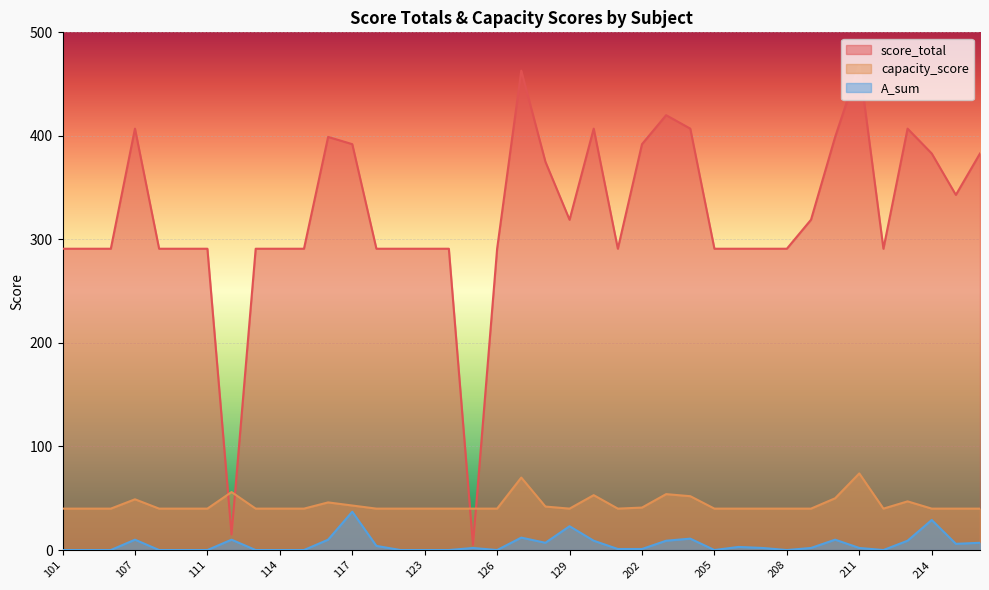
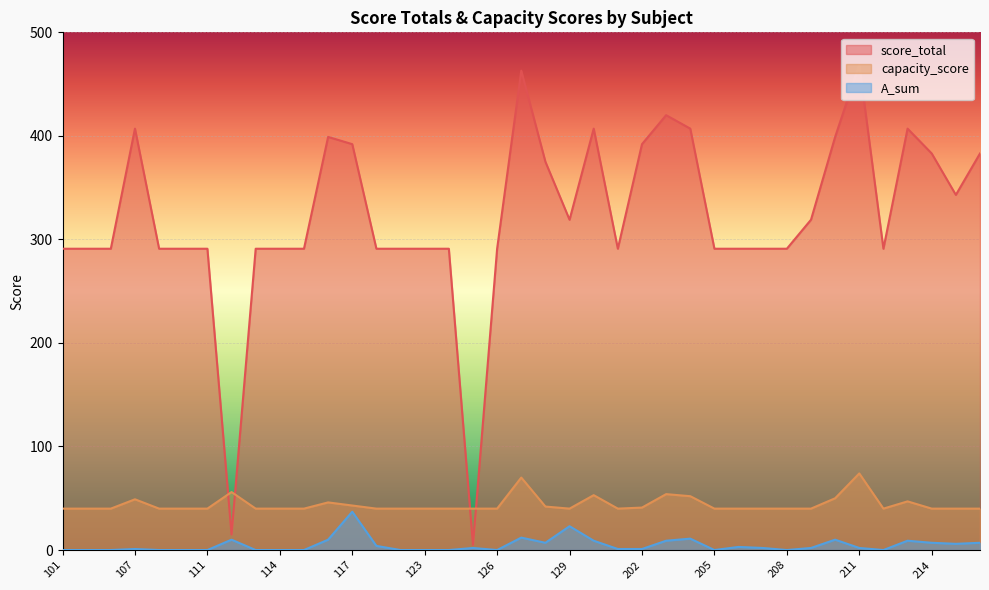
A_sum, 107: 10 -> 1
A_sum, 214: 29 -> 7
